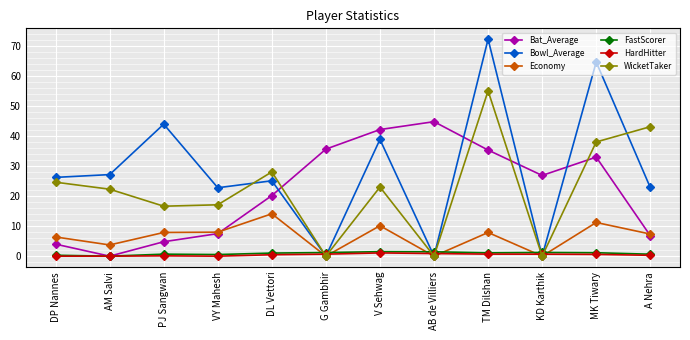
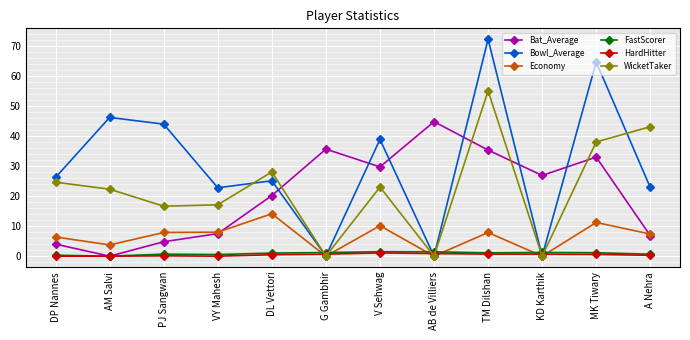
Bowl_Average, AM Salvi: 27 -> 46
Bat_Average, V Sehwag: 42 -> 30
